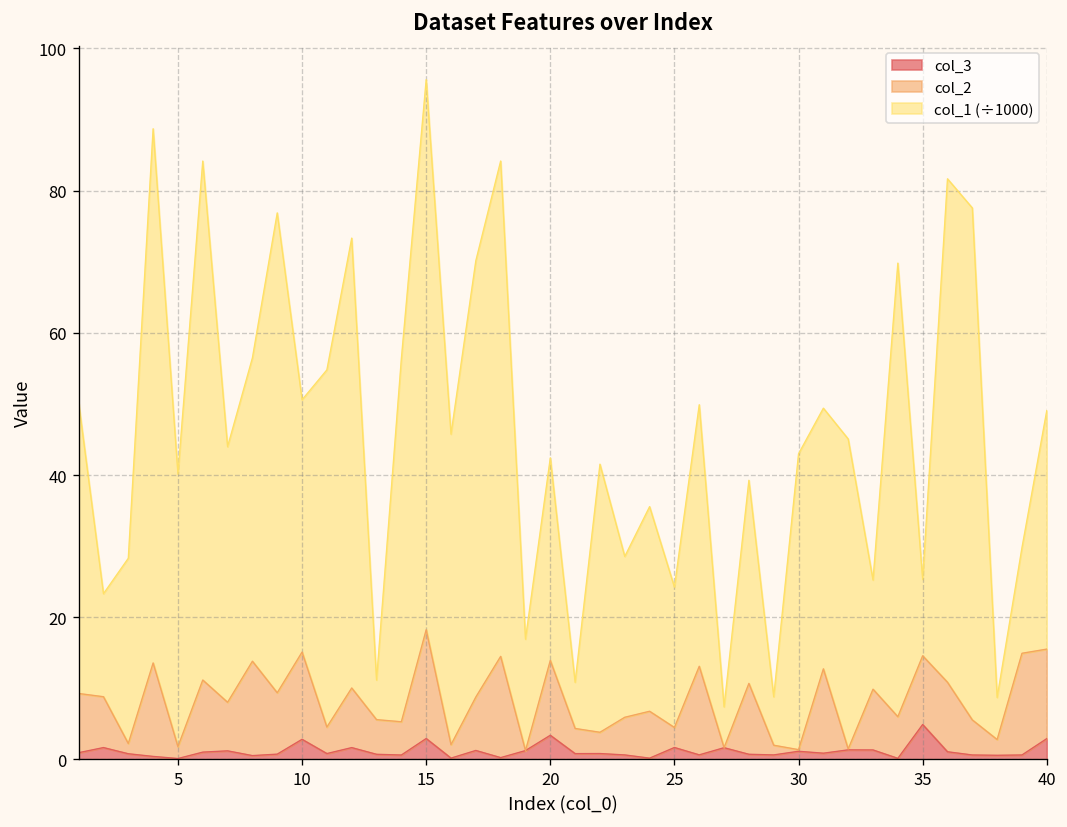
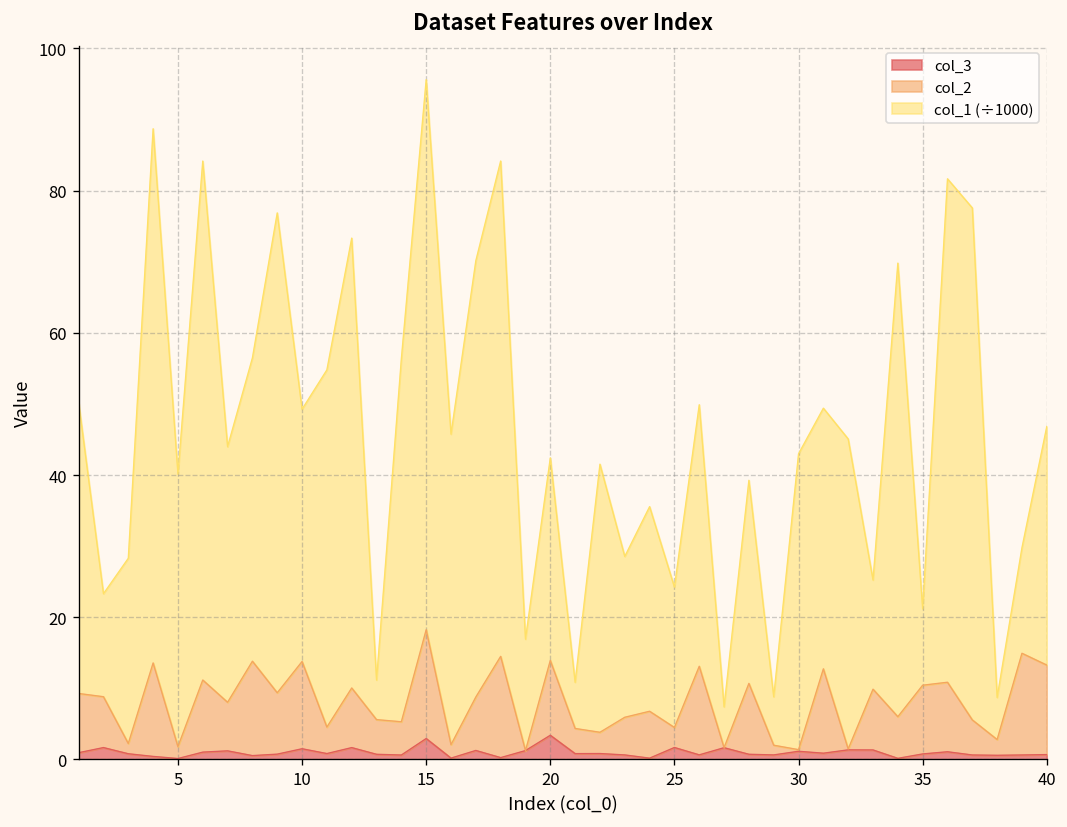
col_3, 10: 3 -> 2
col_3, 35: 5 -> 1
col_3, 40: 3 -> 1
